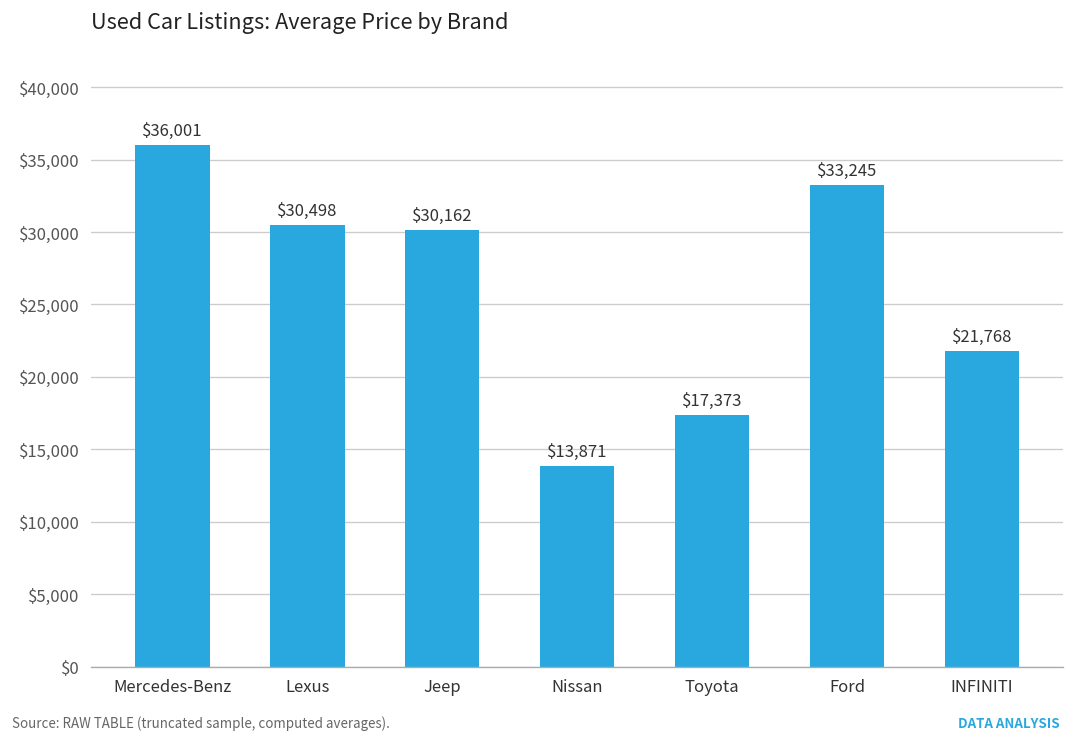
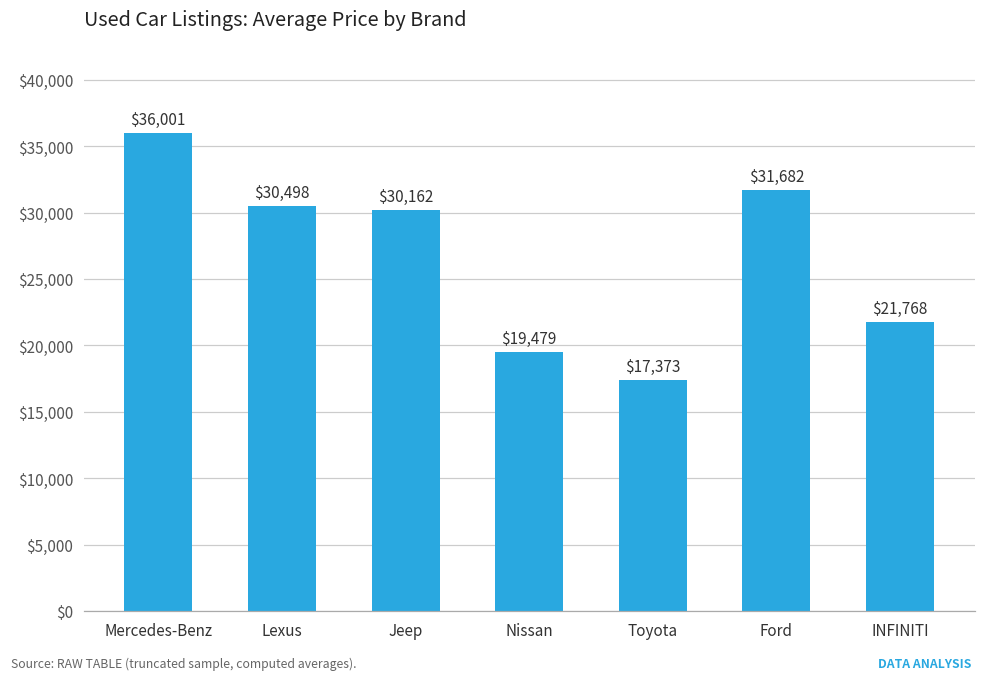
Nissan: $13,871 -> $19,479
Ford: $33,245 -> $31,682
